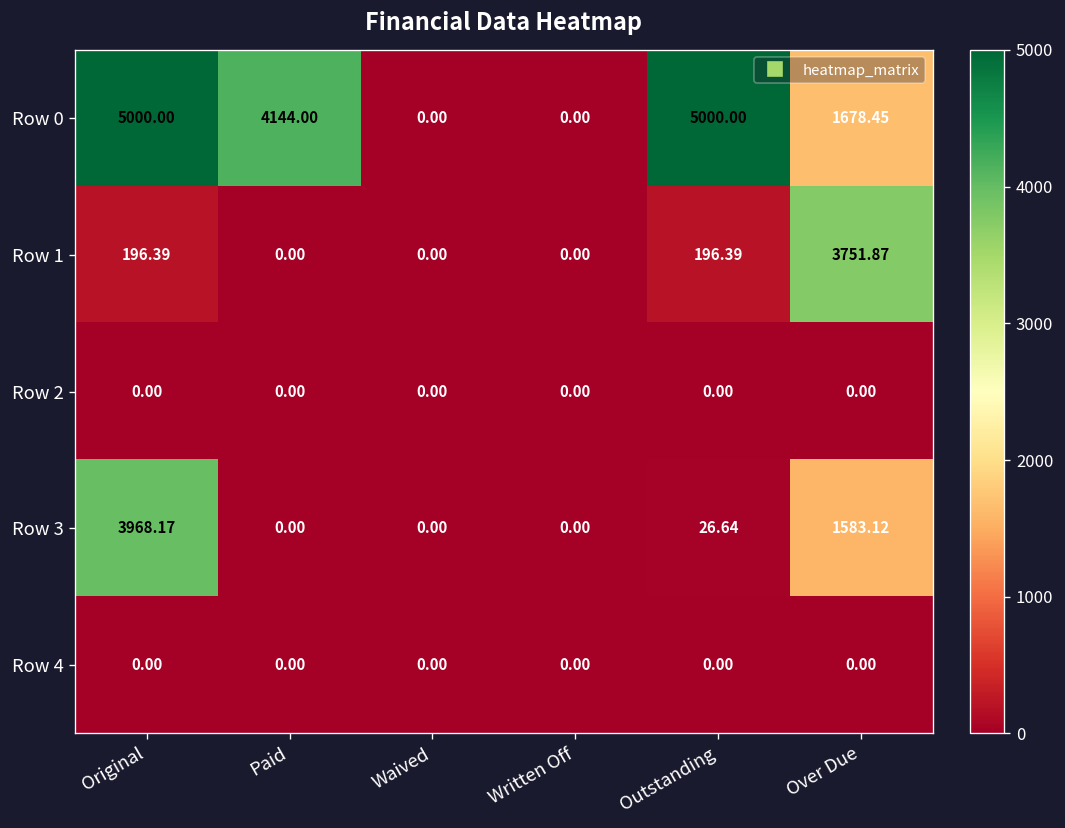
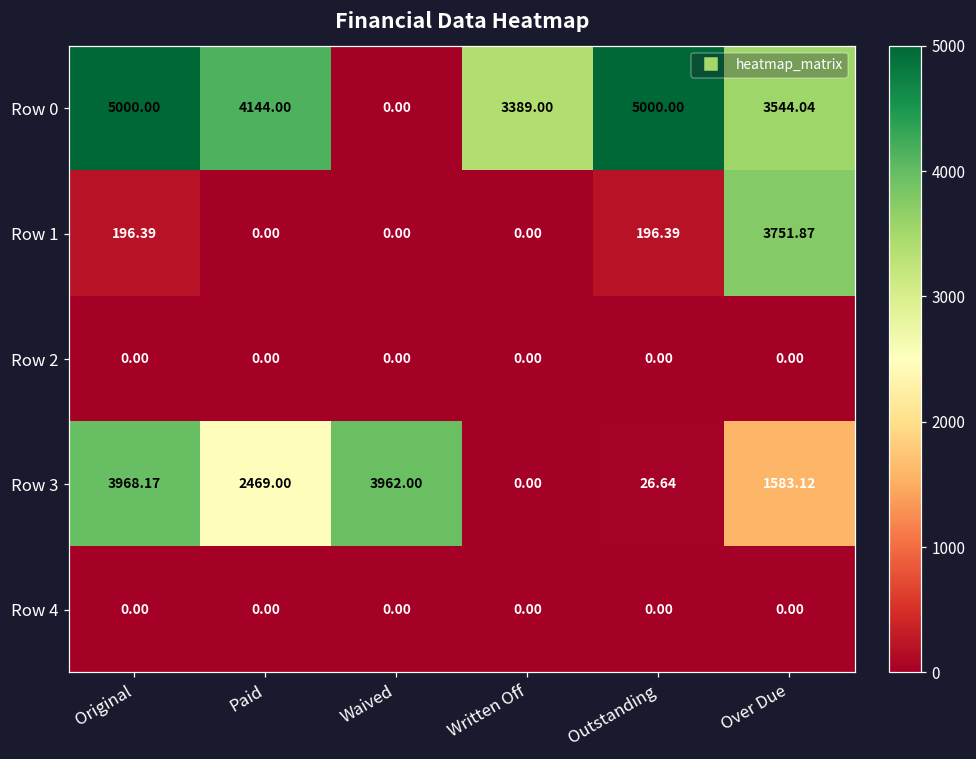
Row 0, Written Off: 0.00 -> 3389.00
Row 0, Over Due: 1678.45 -> 3544.04
Row 3, Paid: 0.00 -> 2469.00
Row 3, Waived: 0.00 -> 3962.00
